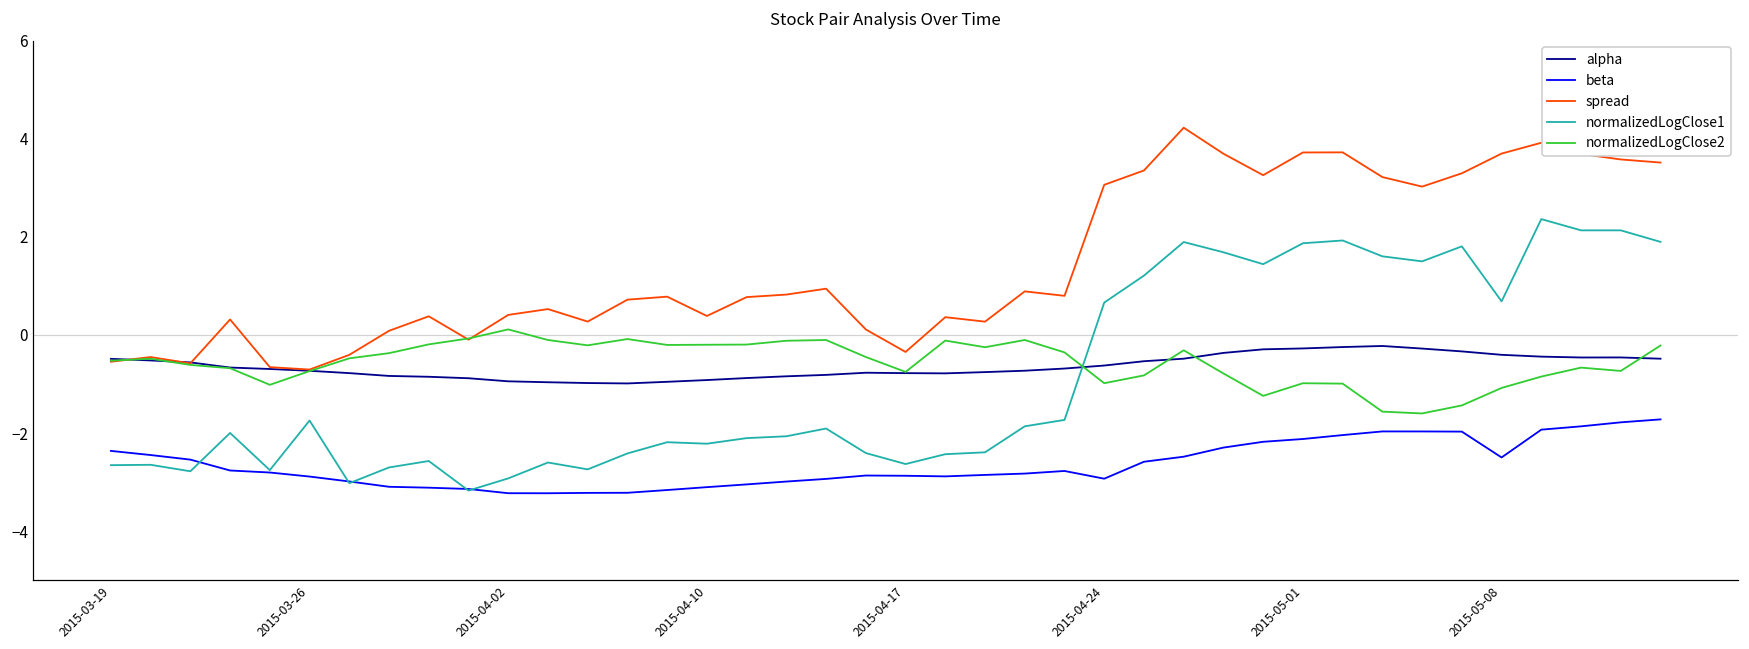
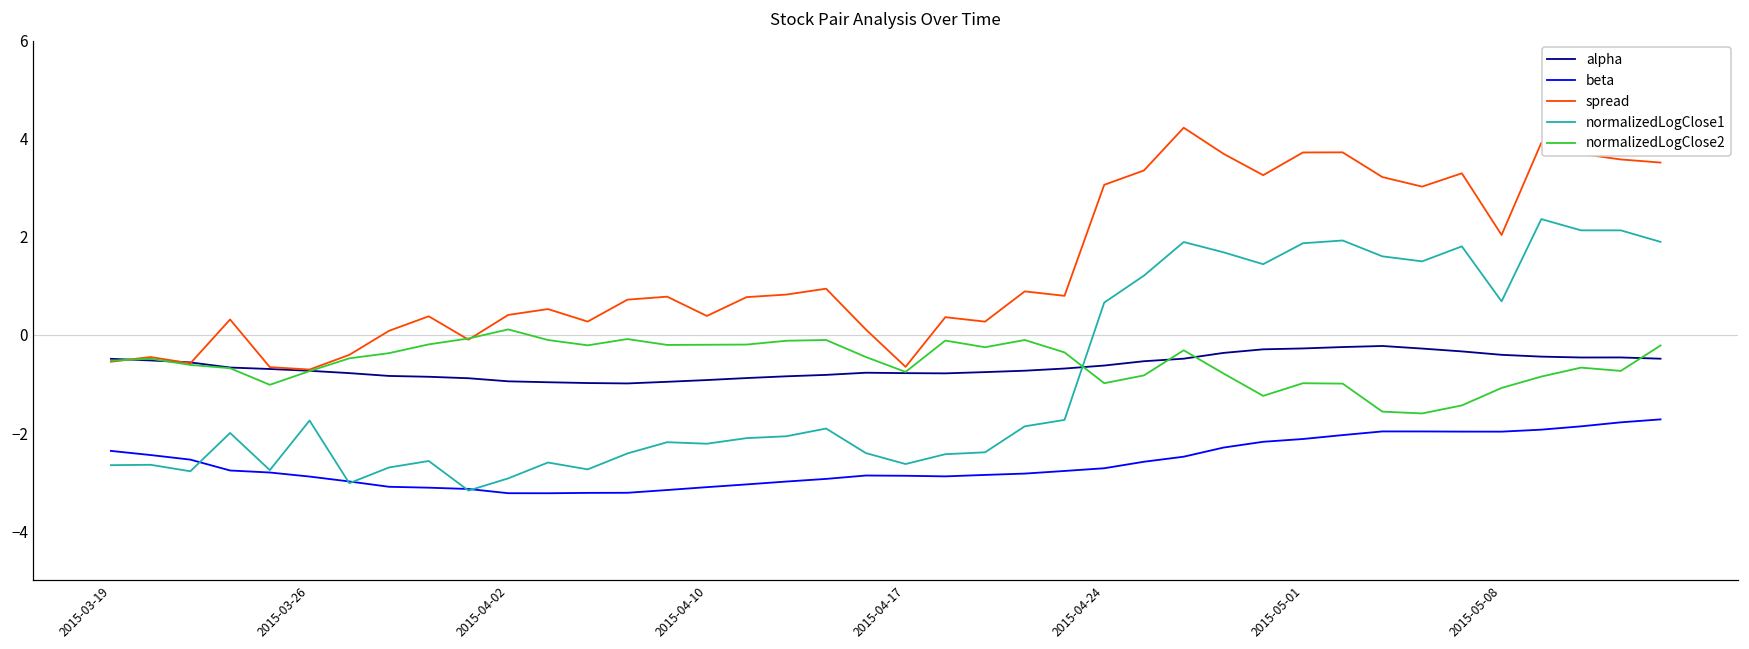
spread, 2015-04-17: -0.3 -> -0.6
beta, 2015-04-24: -2.9 -> -2.7
beta, 2015-05-08: -2.5 -> -2.0
spread, 2015-05-08: 3.7 -> 2.0
